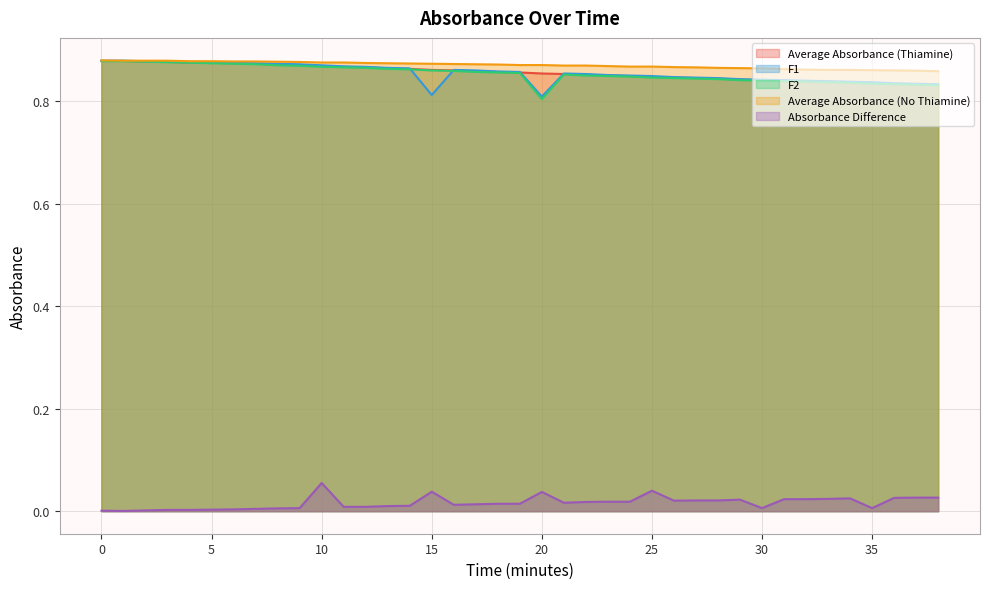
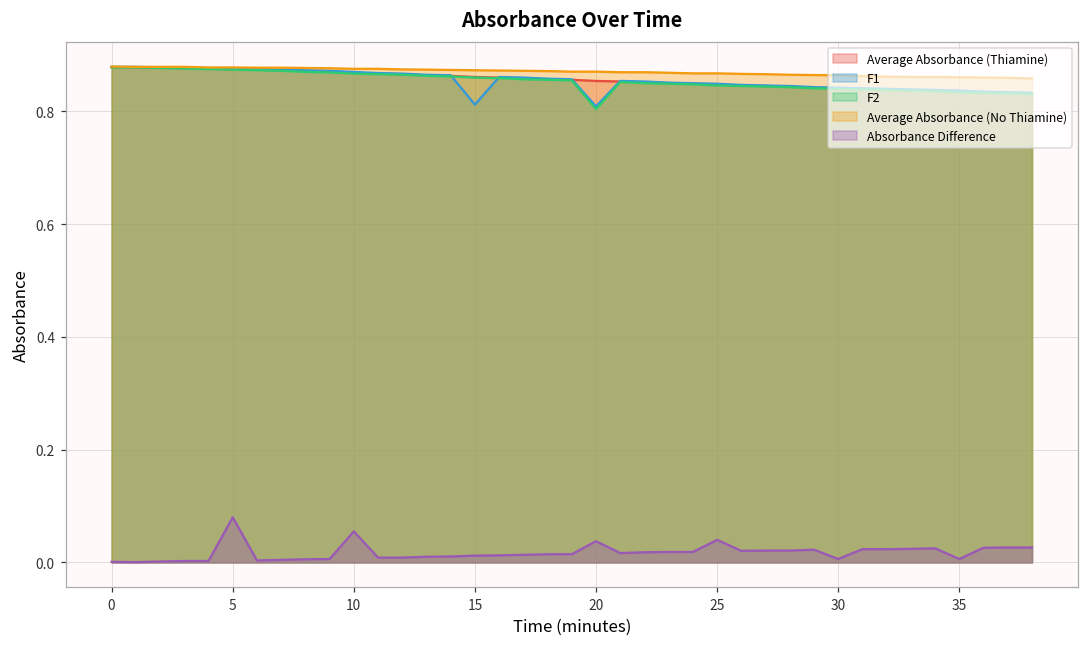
Absorbance Difference, 5: 0.00 -> 0.08
Absorbance Difference, 15: 0.04 -> 0.01
